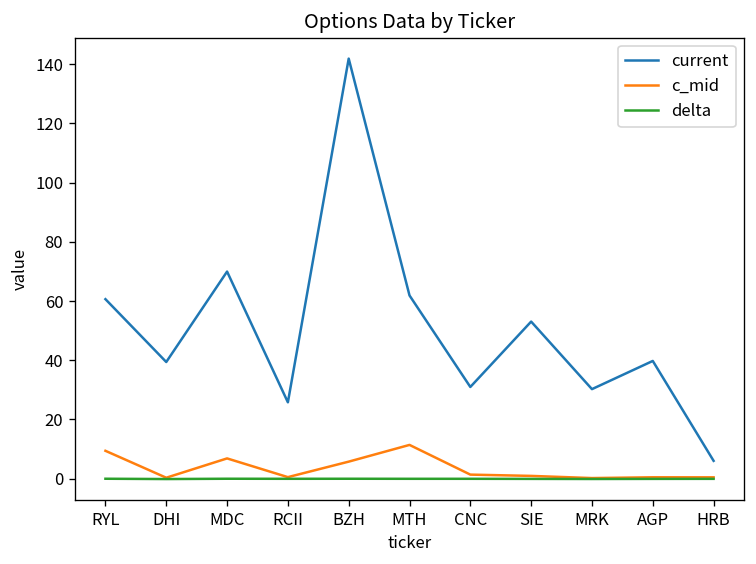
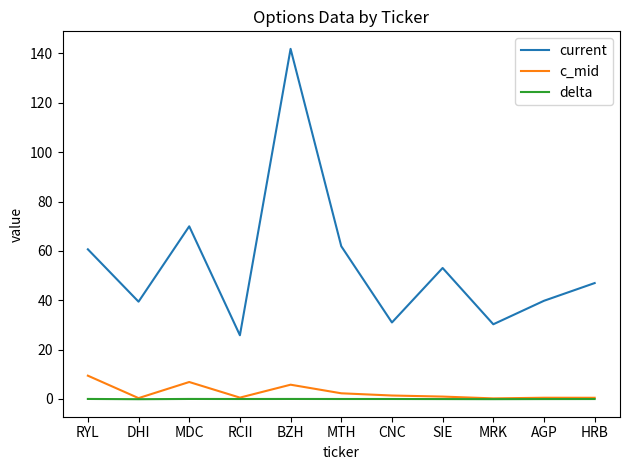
c_mid, MTH: 11 -> 2
current, HRB: 6 -> 47
